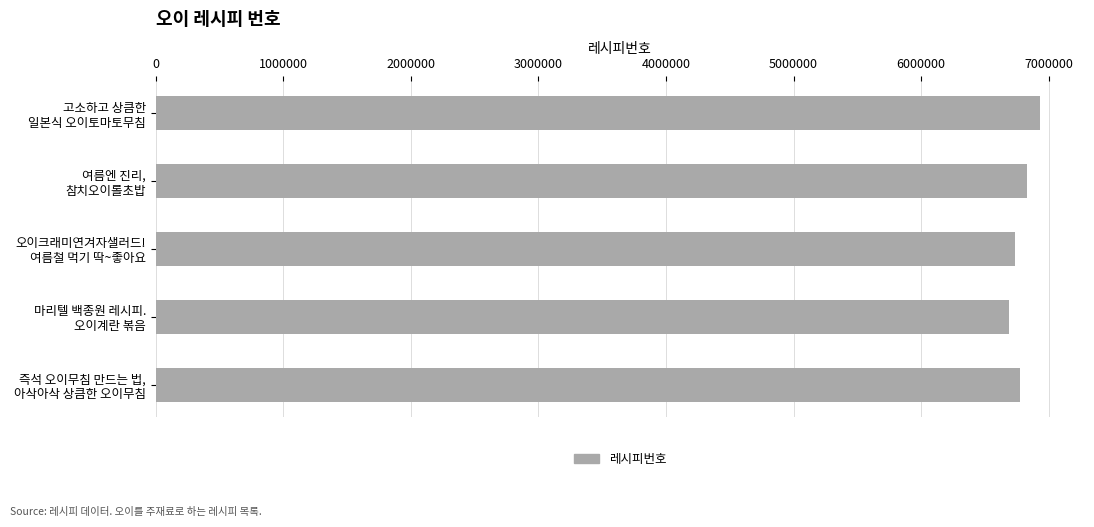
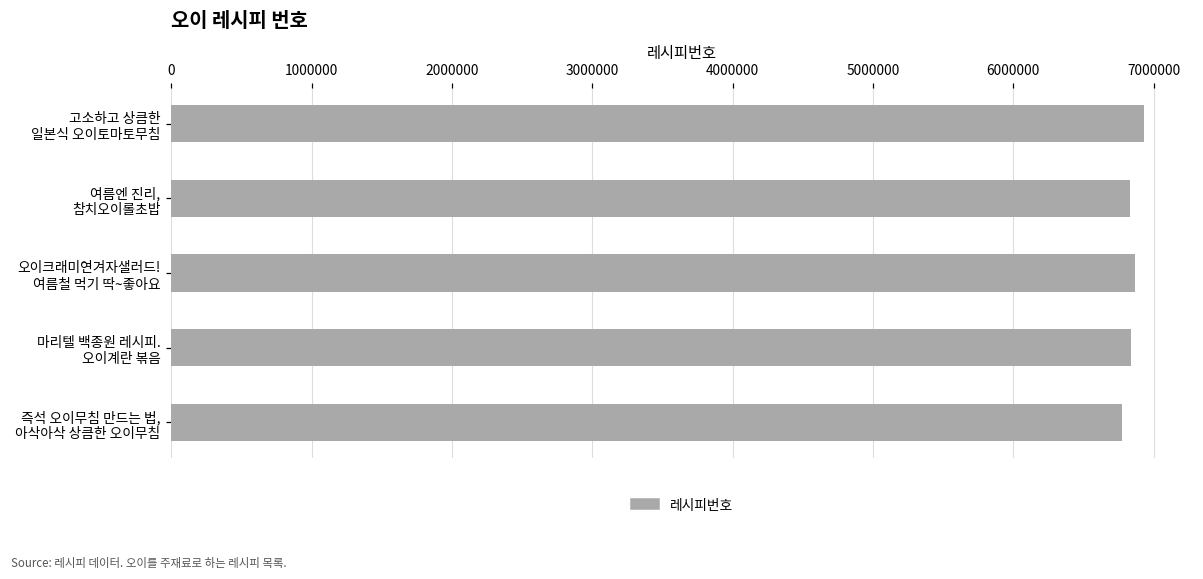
오이크래미연겨자샐러드! 여름철 먹기 딱~좋아요: 6740000 -> 6870000
마리텔 백종원 레시피. 오이계란 볶음: 6690000 -> 6840000
